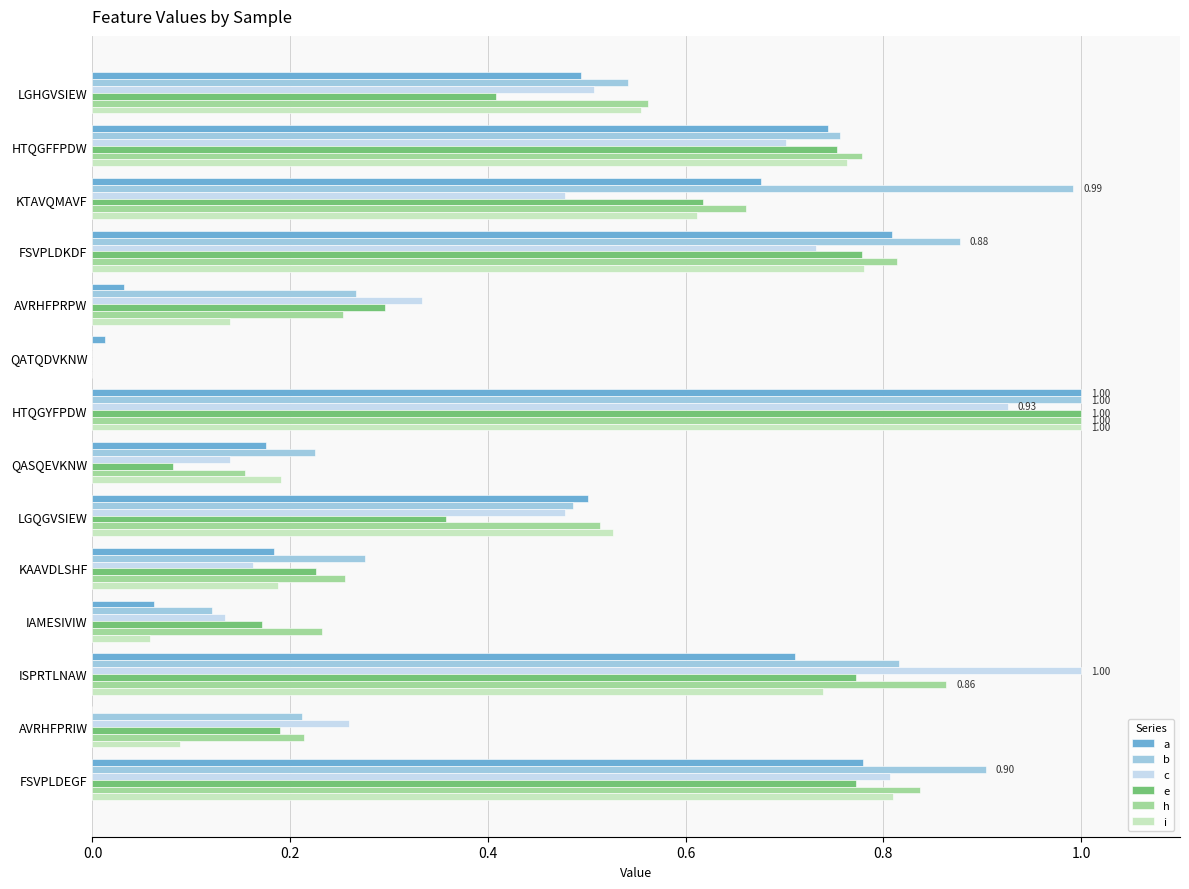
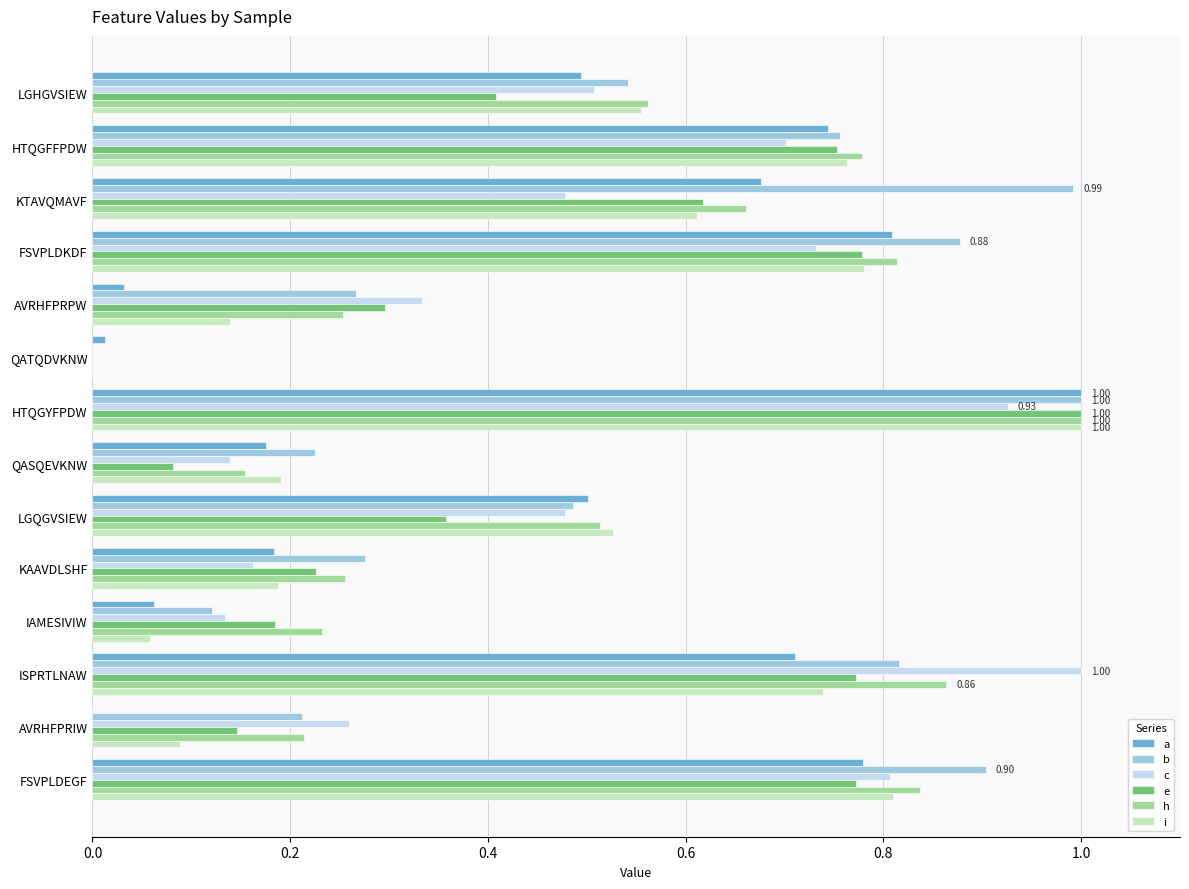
e, IAMESIVIW: 0.17 -> 0.18
e, AVRHFPRIW: 0.19 -> 0.15
